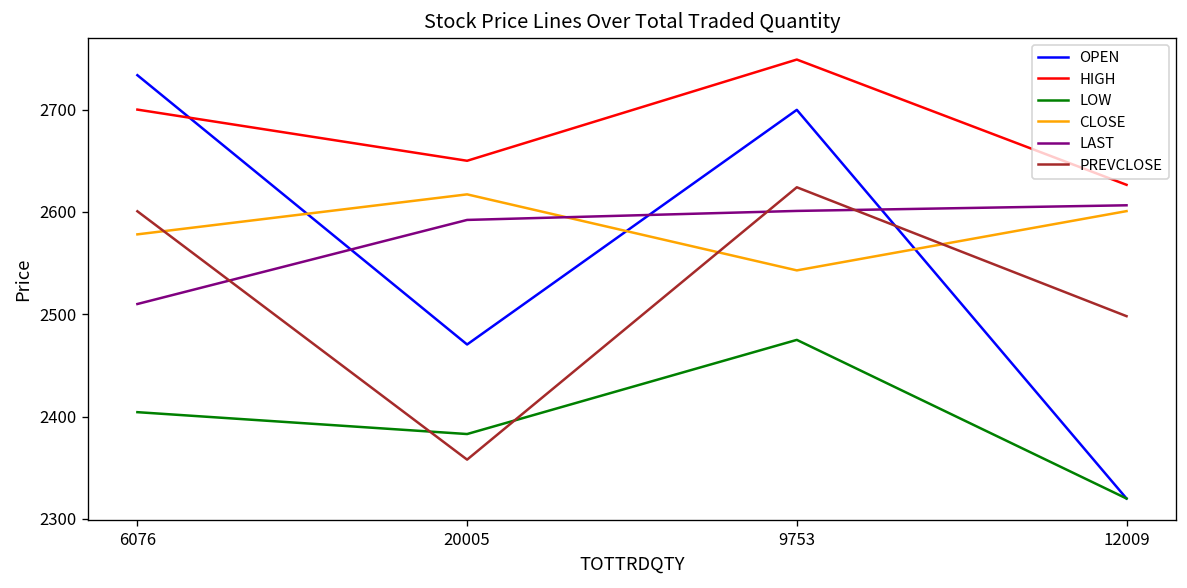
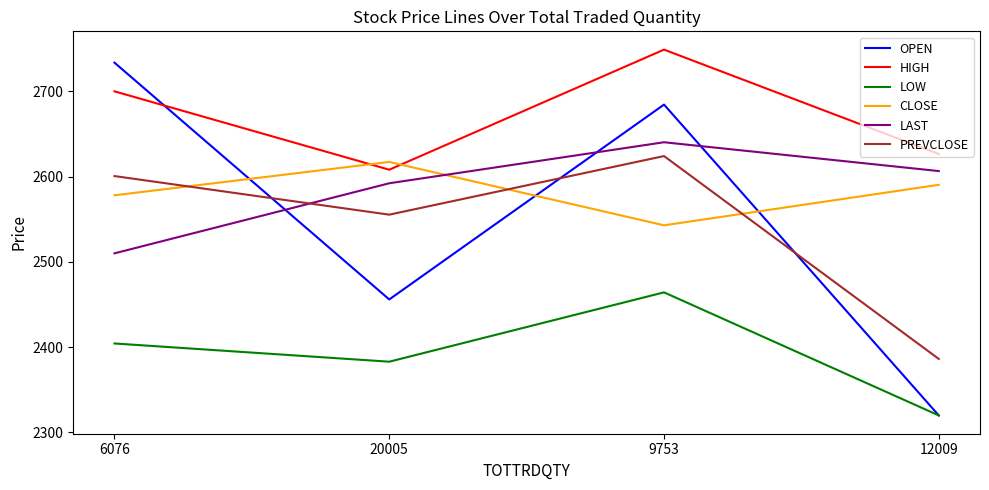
OPEN, 20005: 2470 -> 2460
HIGH, 20005: 2650 -> 2610
PREVCLOSE, 20005: 2360 -> 2560
OPEN, 9753: 2700 -> 2680
LOW, 9753: 2480 -> 2460
LAST, 9753: 2600 -> 2640
CLOSE, 12009: 2600 -> 2590
PREVCLOSE, 12009: 2500 -> 2390
